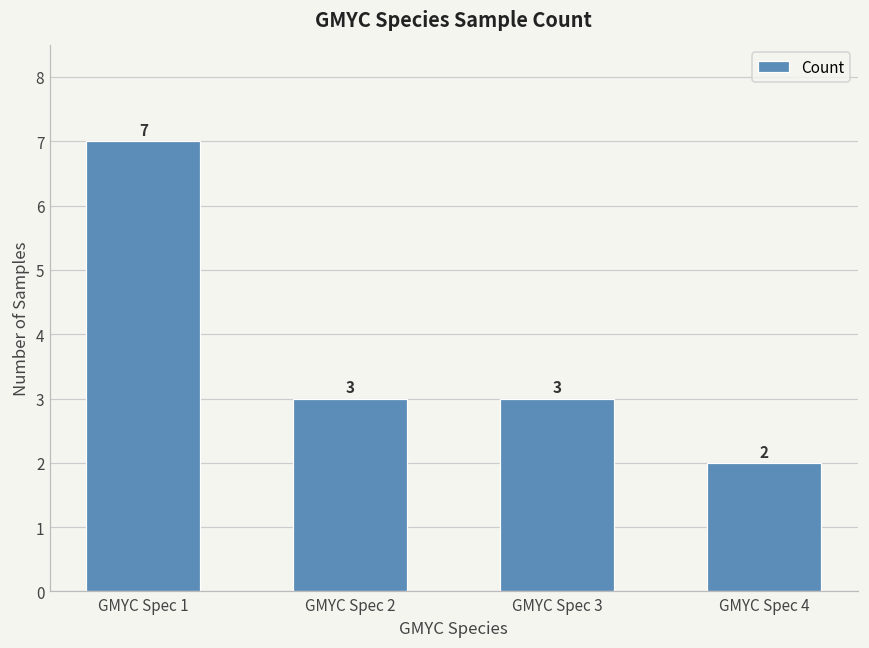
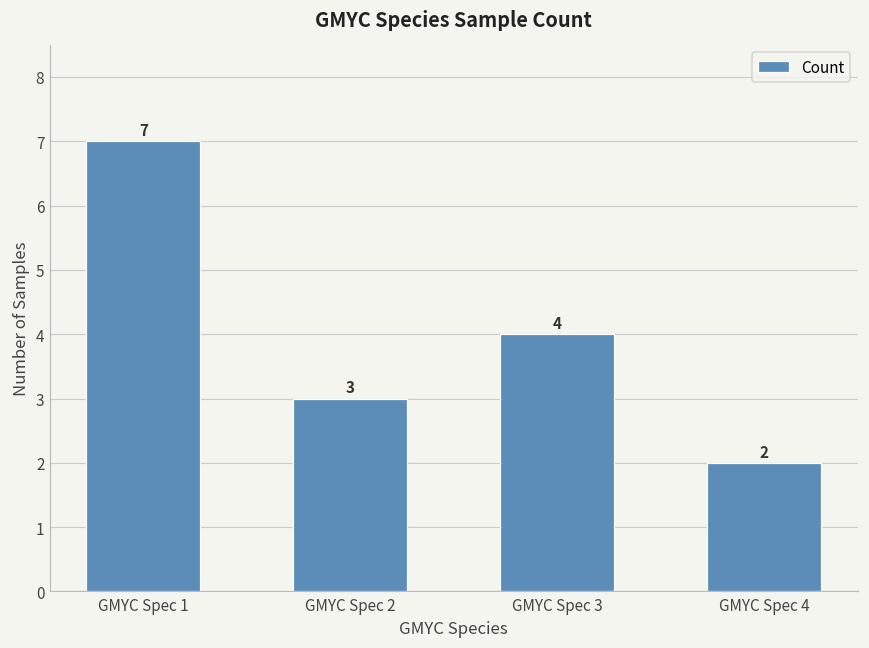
GMYC Spec 3: 3 -> 4
